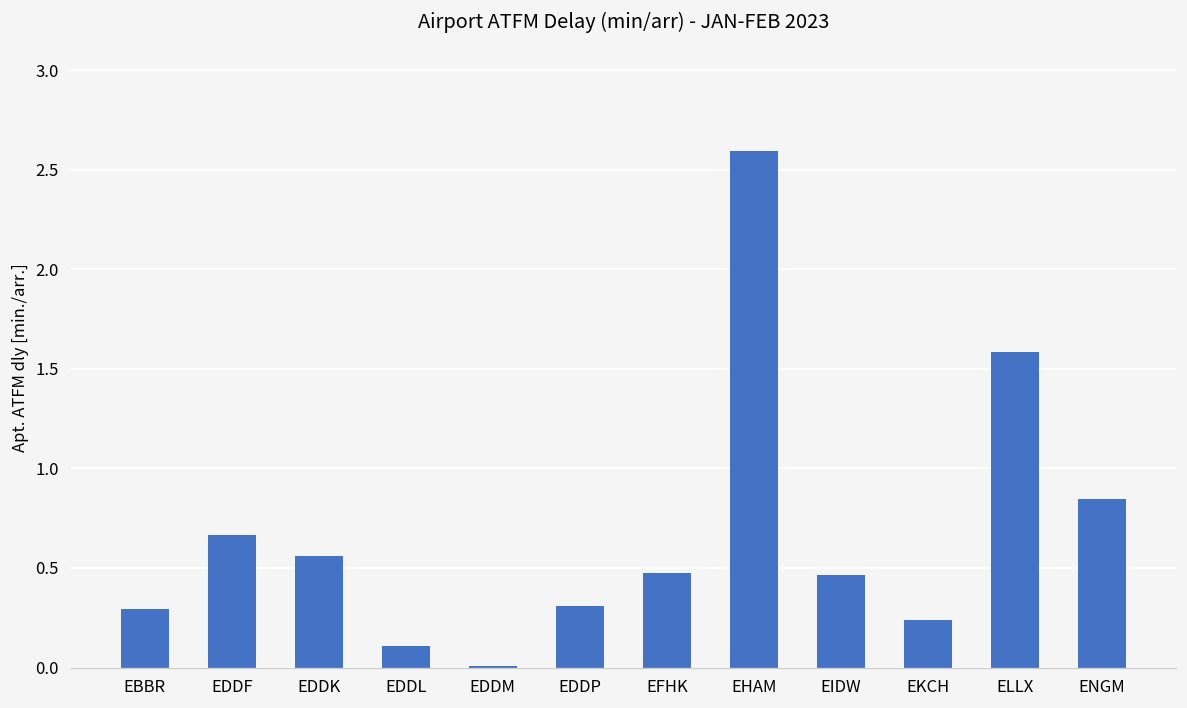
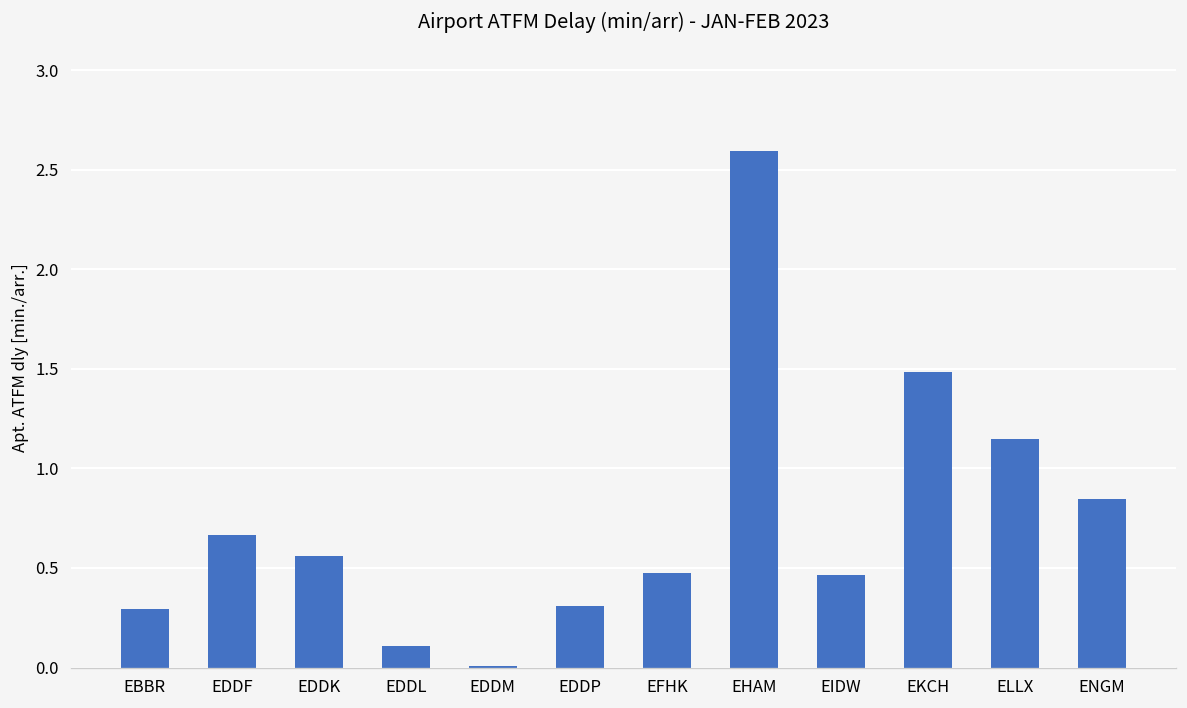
EKCH: 0.24 -> 1.49
ELLX: 1.58 -> 1.15
